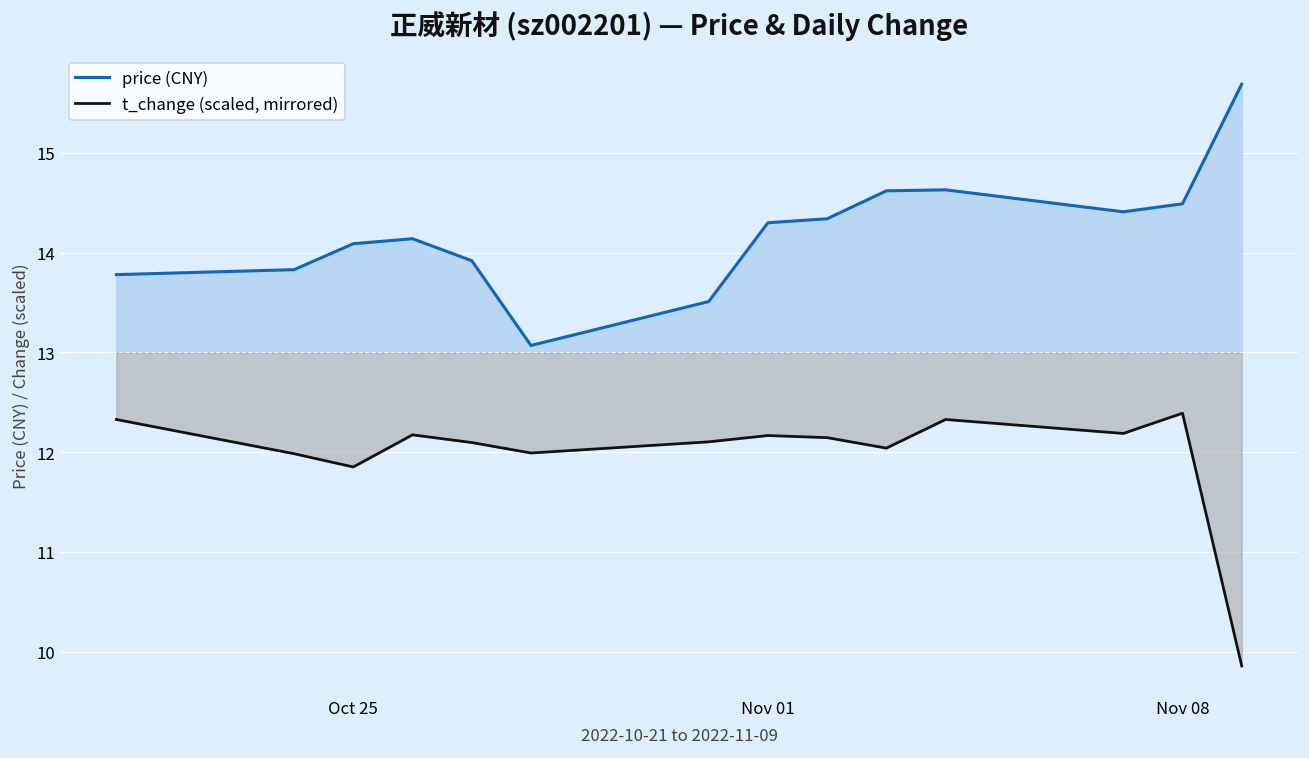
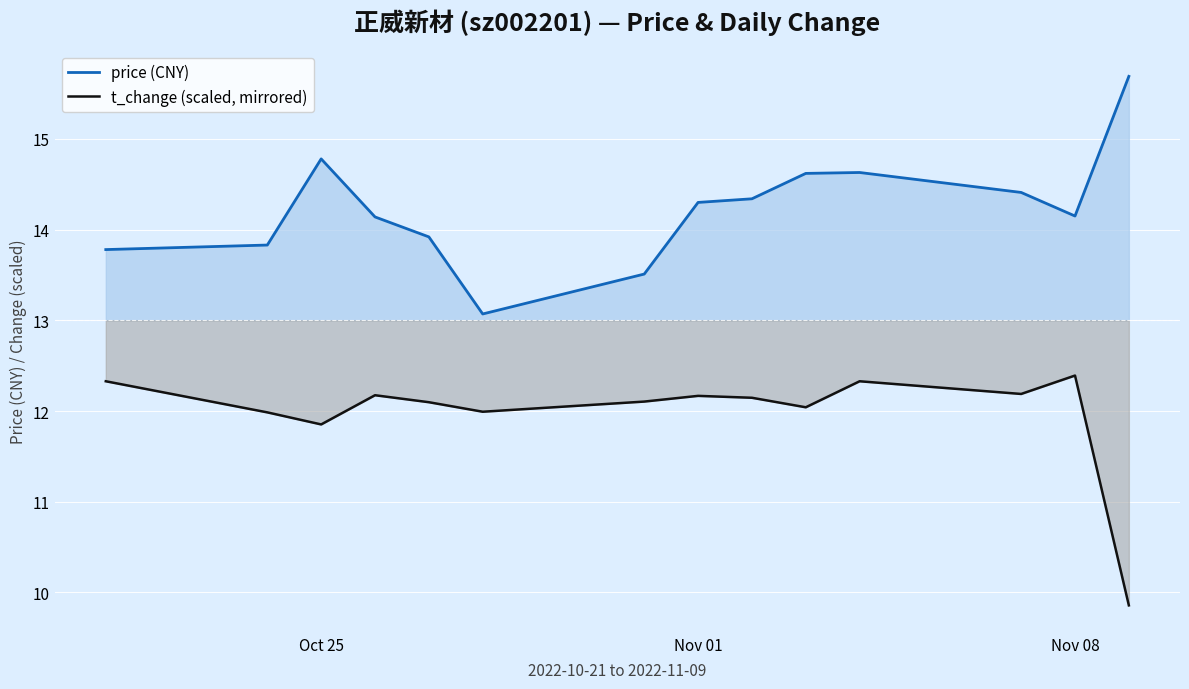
price (CNY), Oct 25: 14.1 -> 14.8
price (CNY), Nov 08: 14.5 -> 14.2
